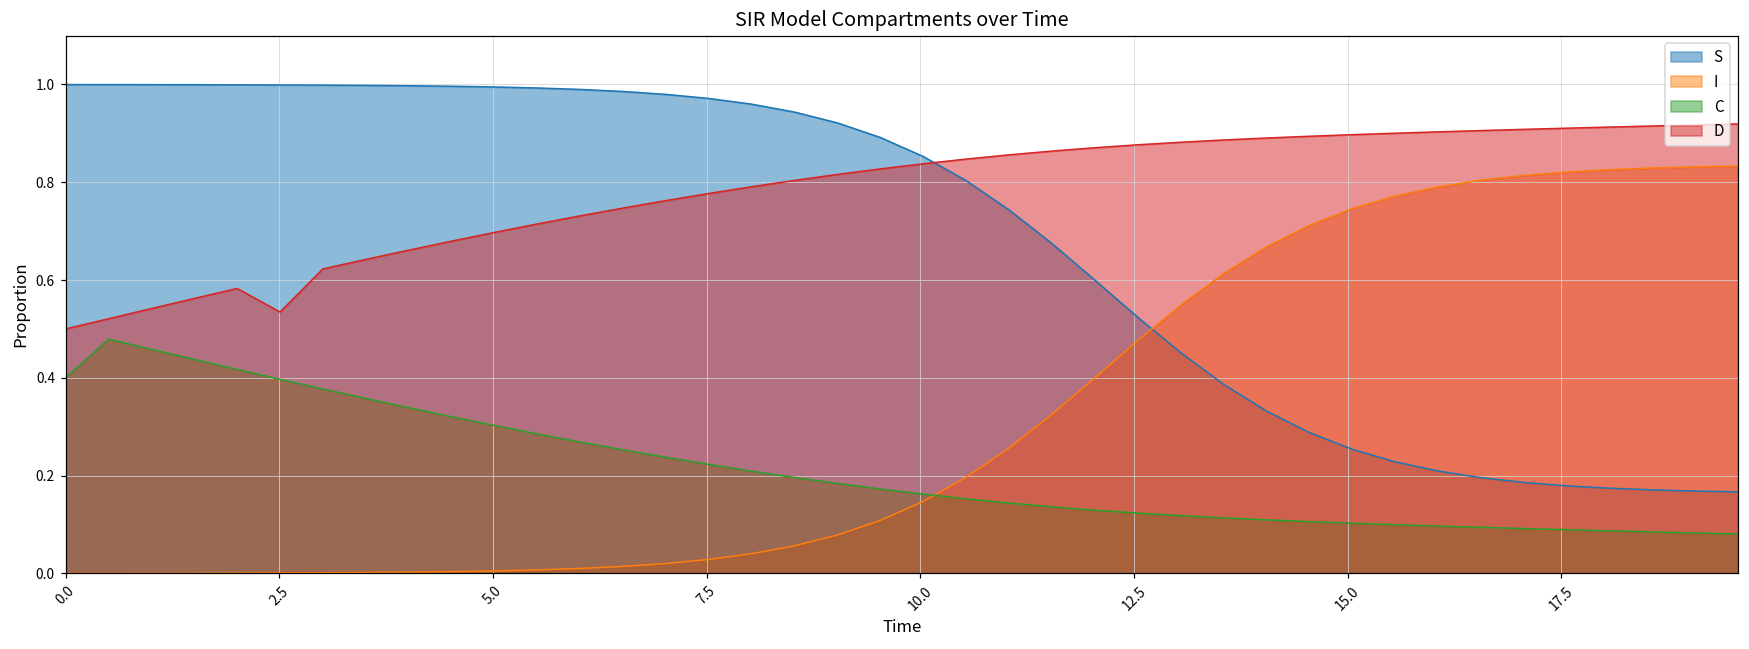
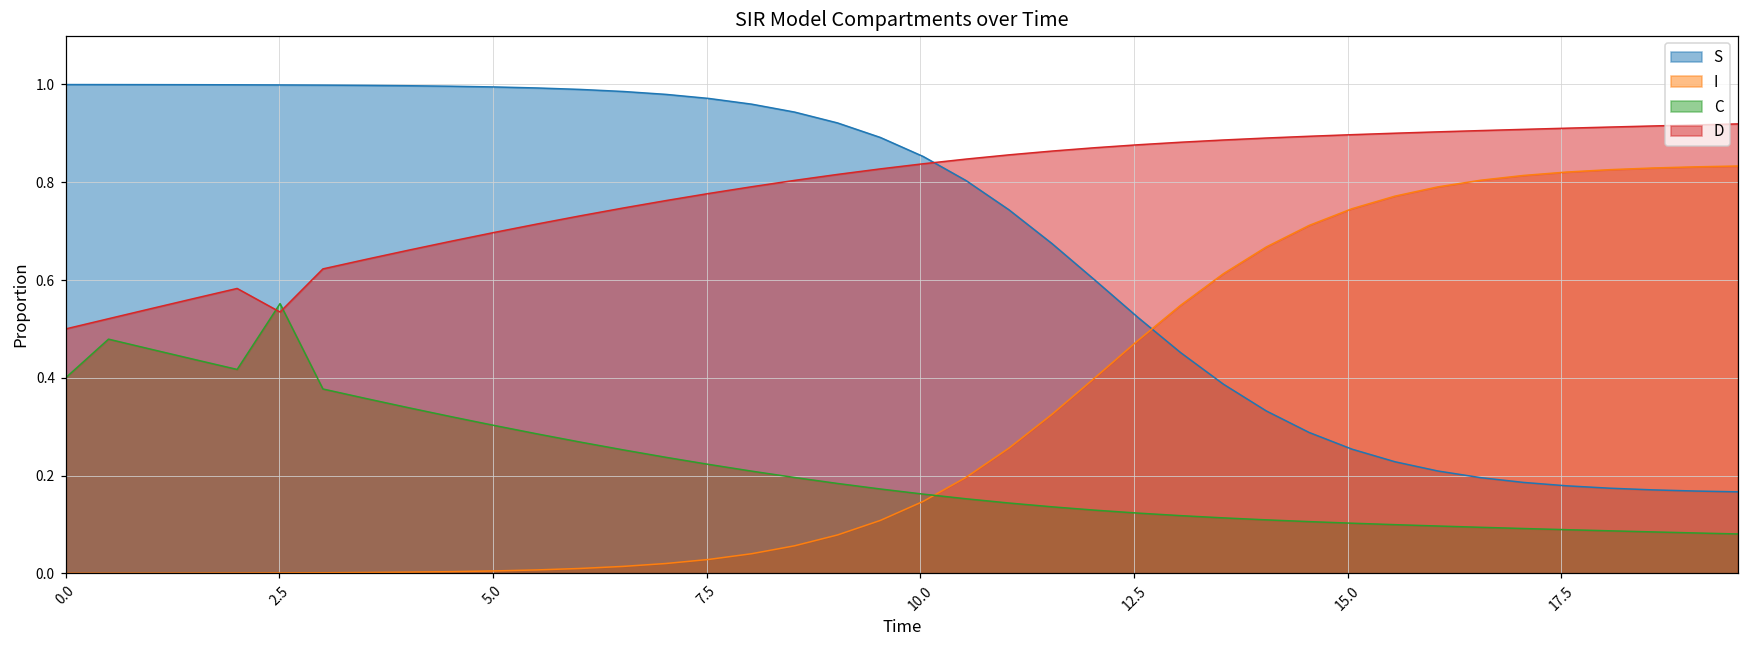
C, 2.5: 0.40 -> 0.55
